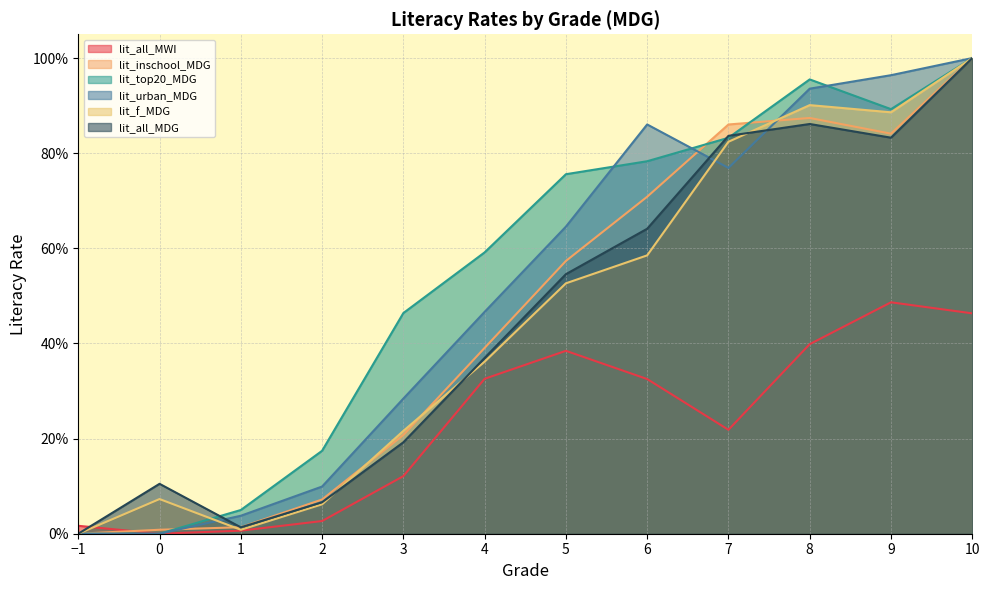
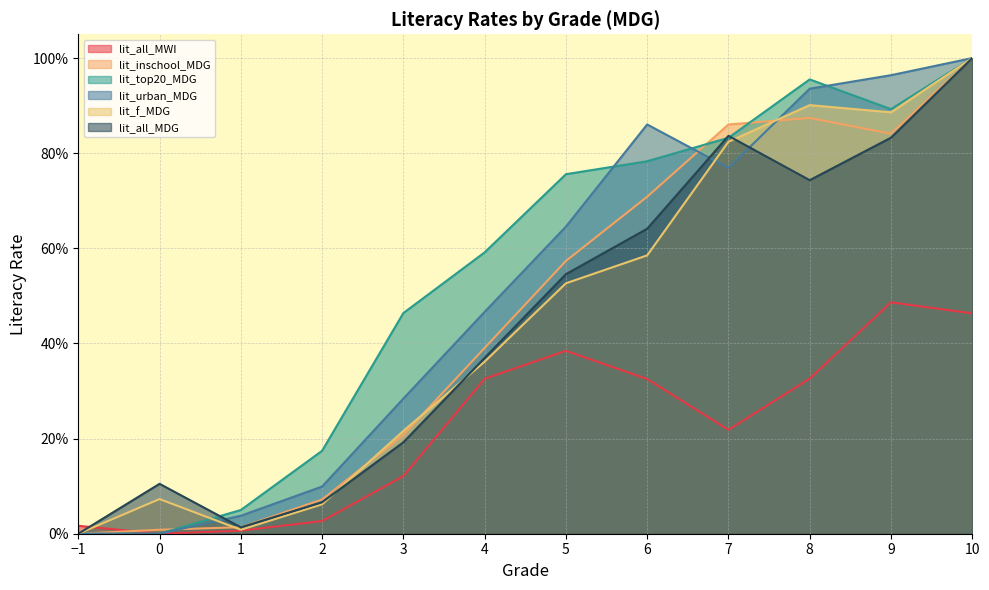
lit_all_MWI, 8: 40% -> 33%
lit_all_MDG, 8: 86% -> 74%
